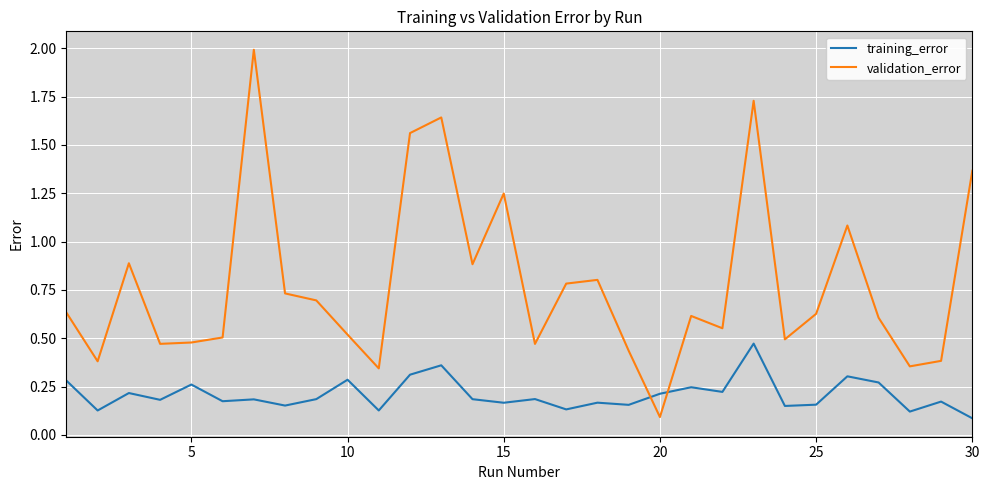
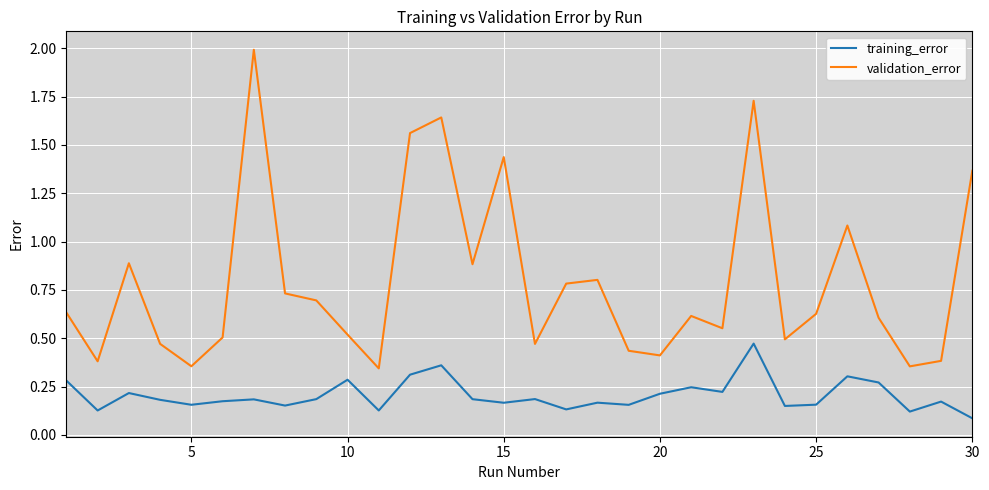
training_error, 5: 0.26 -> 0.16
validation_error, 5: 0.48 -> 0.36
validation_error, 15: 1.25 -> 1.44
validation_error, 20: 0.09 -> 0.41
